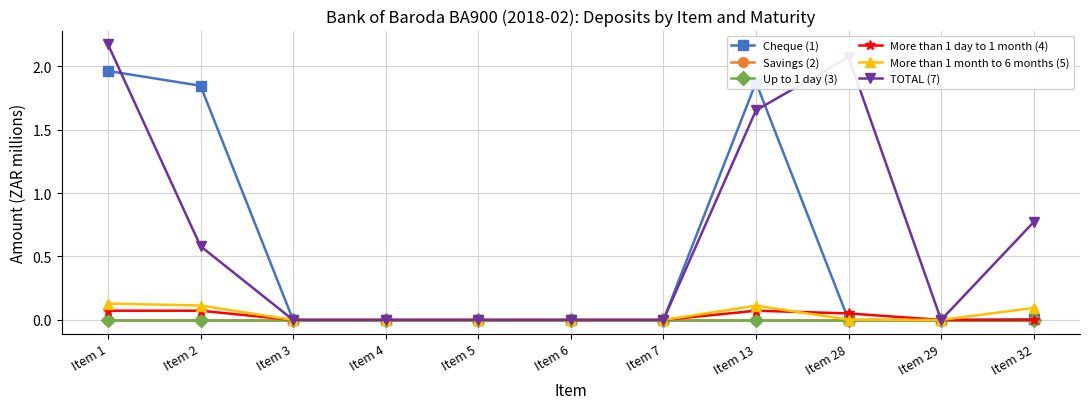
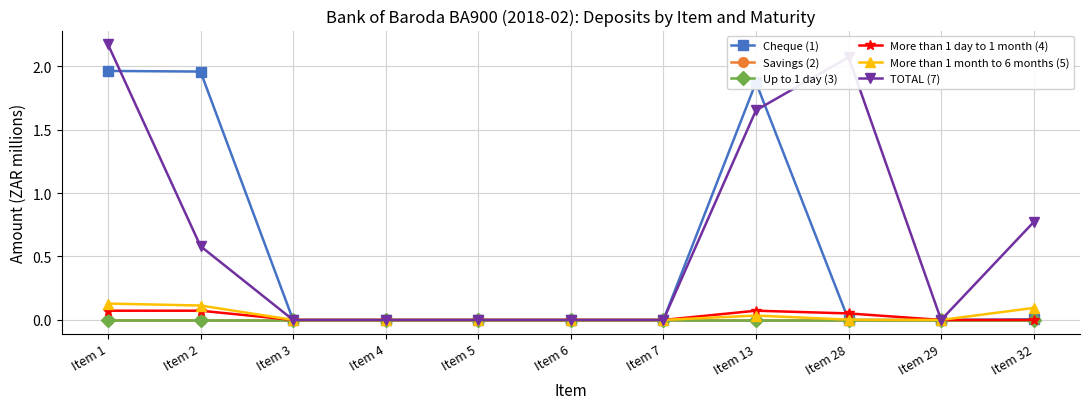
Cheque (1), Item 2: 1.85 -> 1.96
More than 1 month to 6 months (5), Item 13: 0.11 -> 0.03
